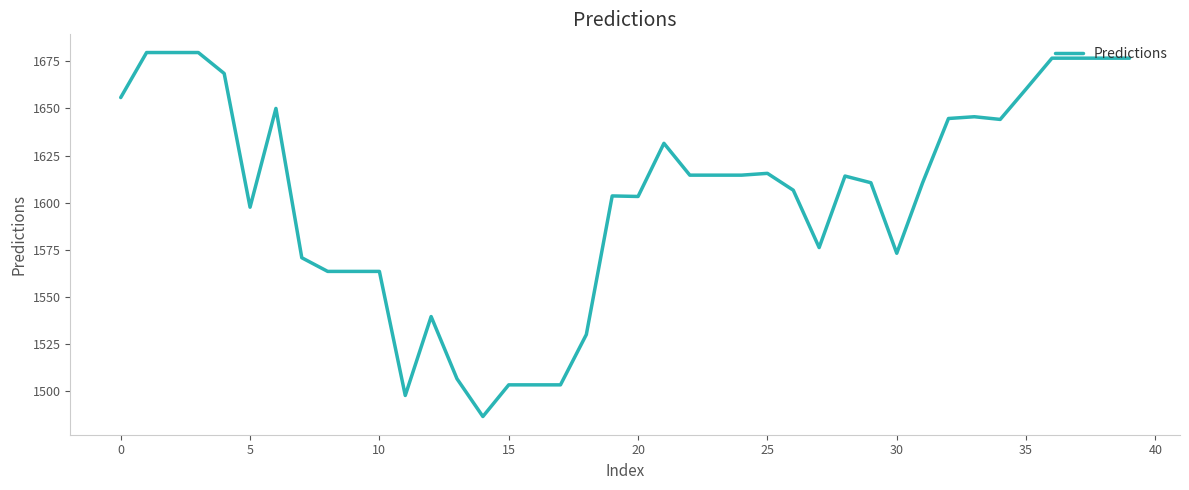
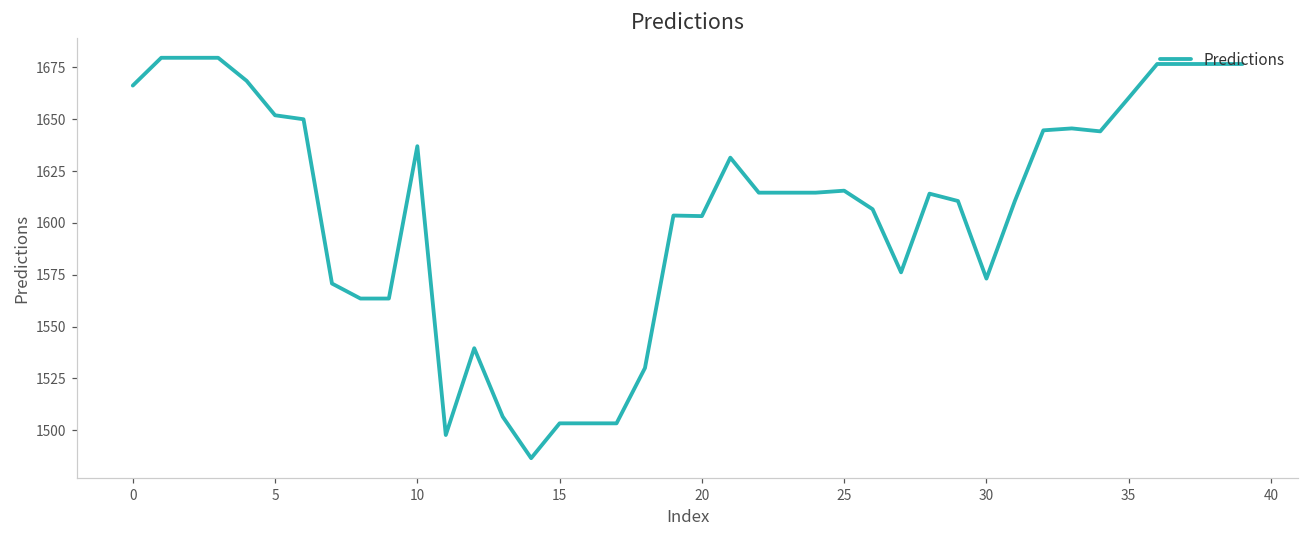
0: 1656 -> 1666
5: 1598 -> 1652
10: 1564 -> 1637
